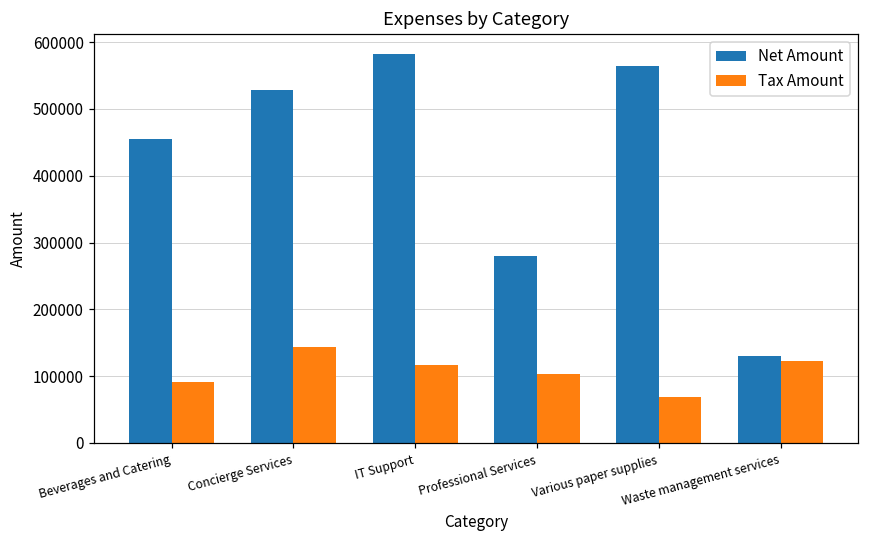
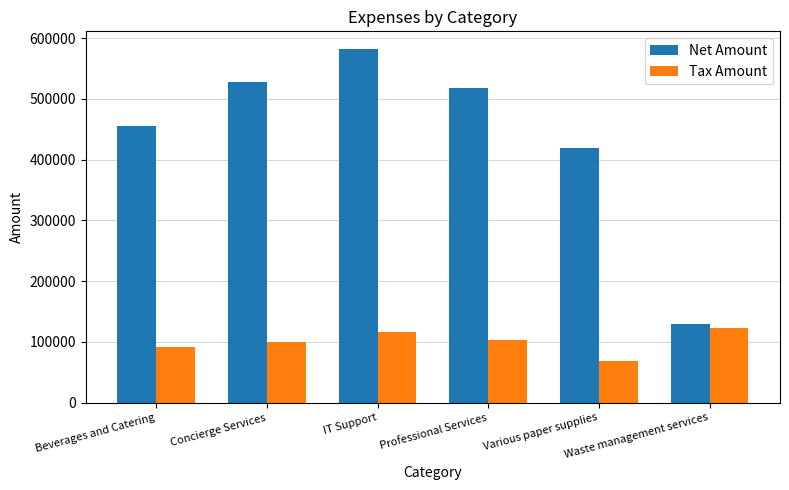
Tax Amount, Concierge Services: 140000 -> 100000
Net Amount, Professional Services: 280000 -> 520000
Net Amount, Various paper supplies: 560000 -> 420000
